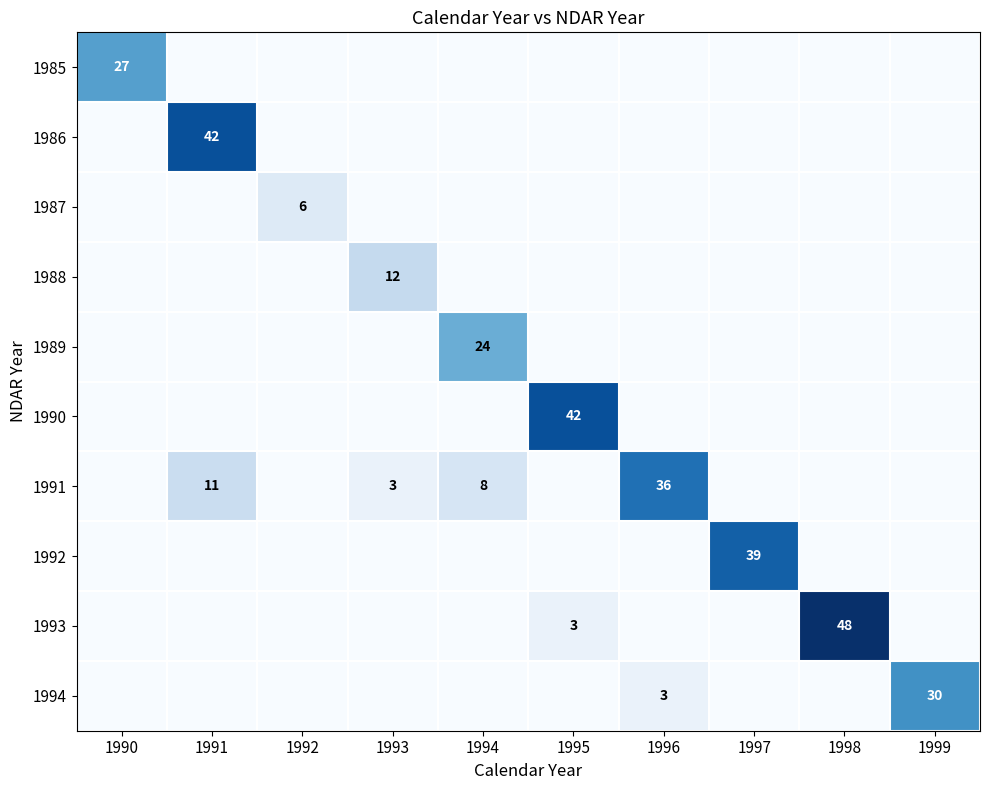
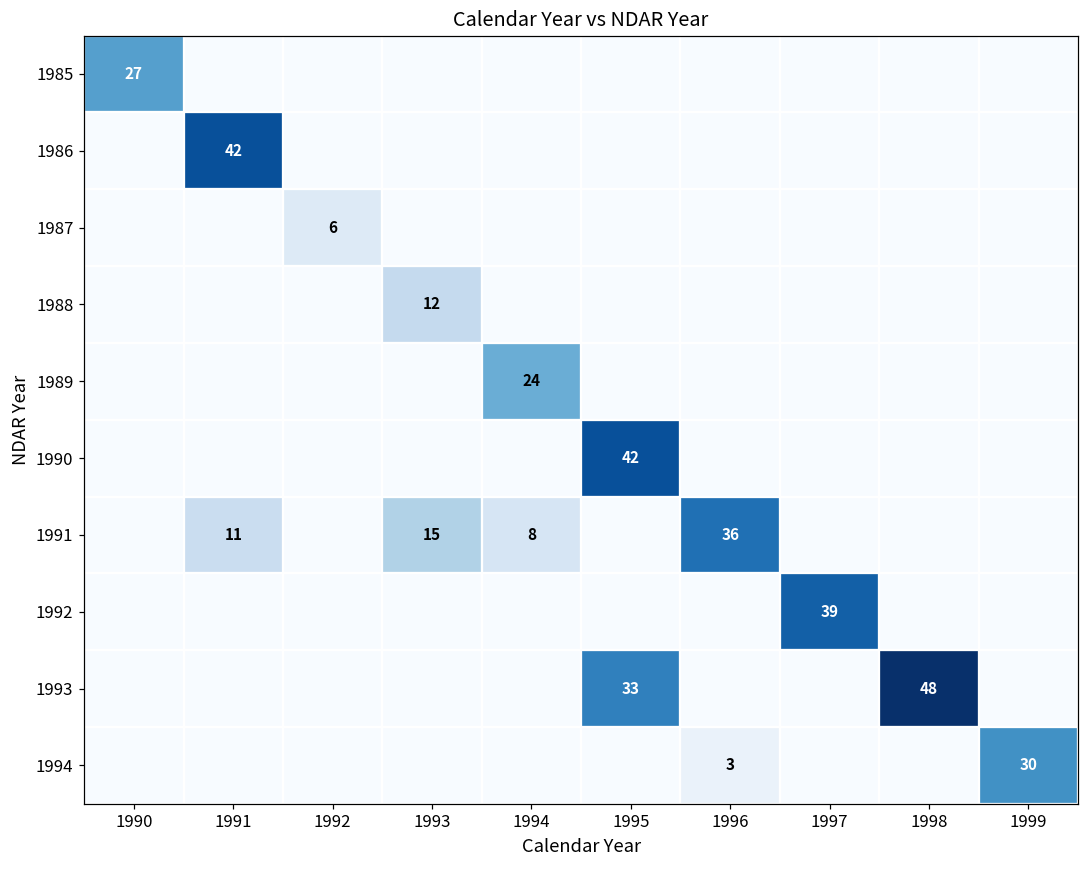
1991, 1993: 3 -> 15
1993, 1995: 3 -> 33
